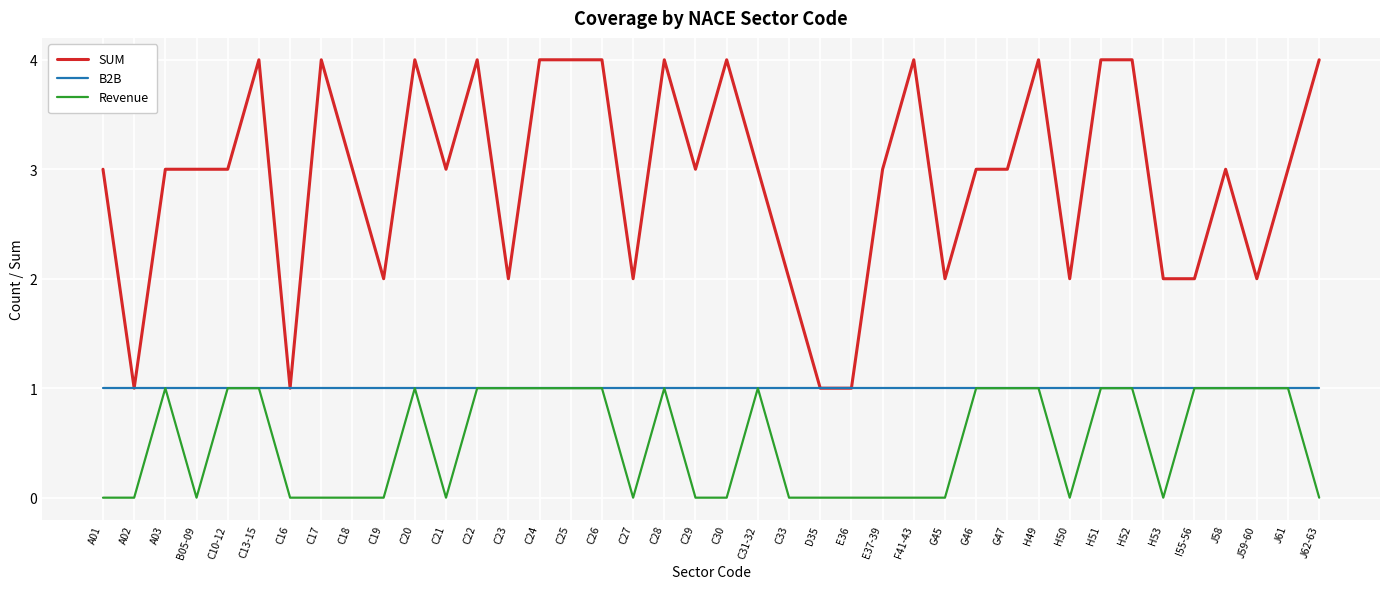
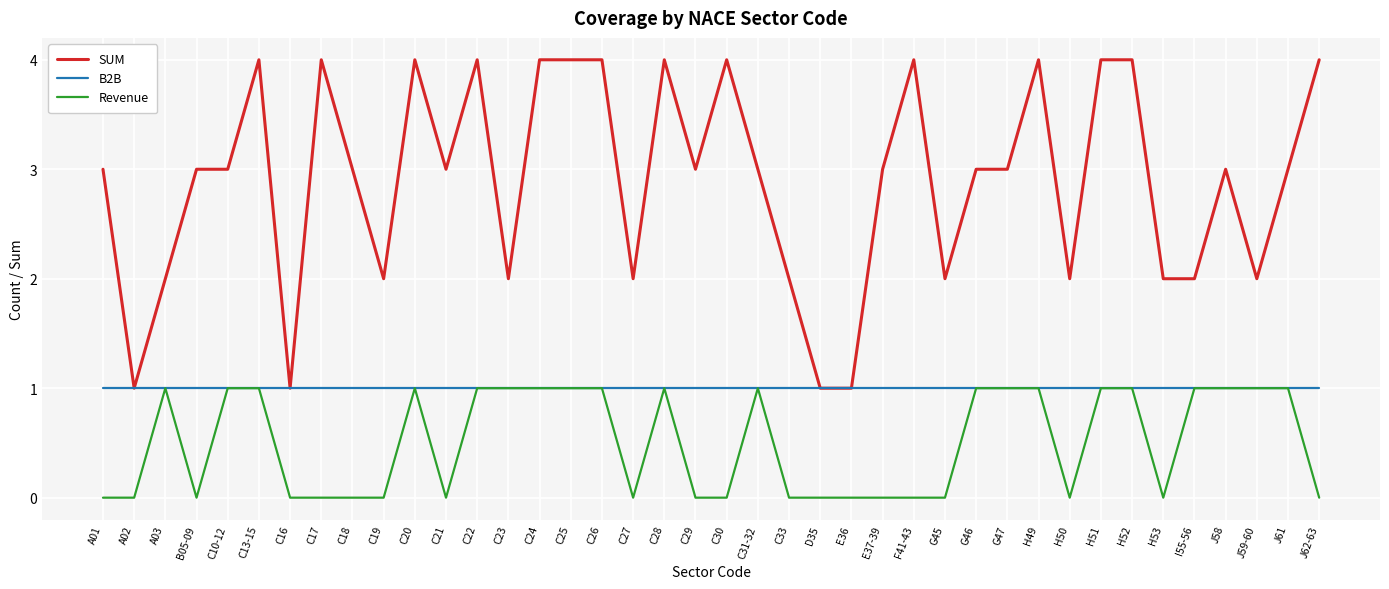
SUM, A03: 3 -> 2
